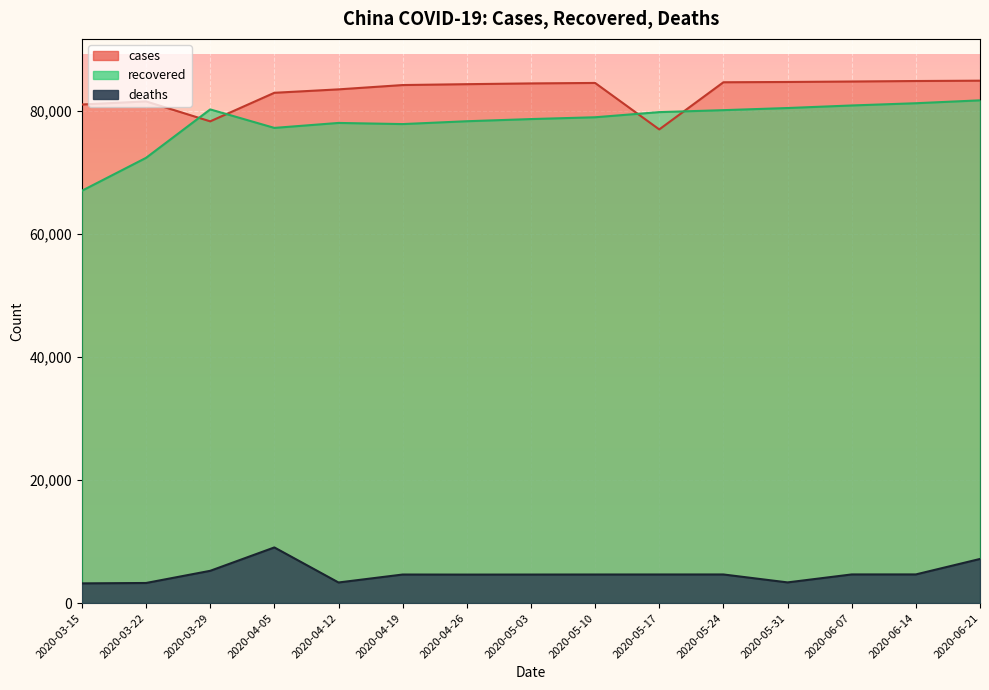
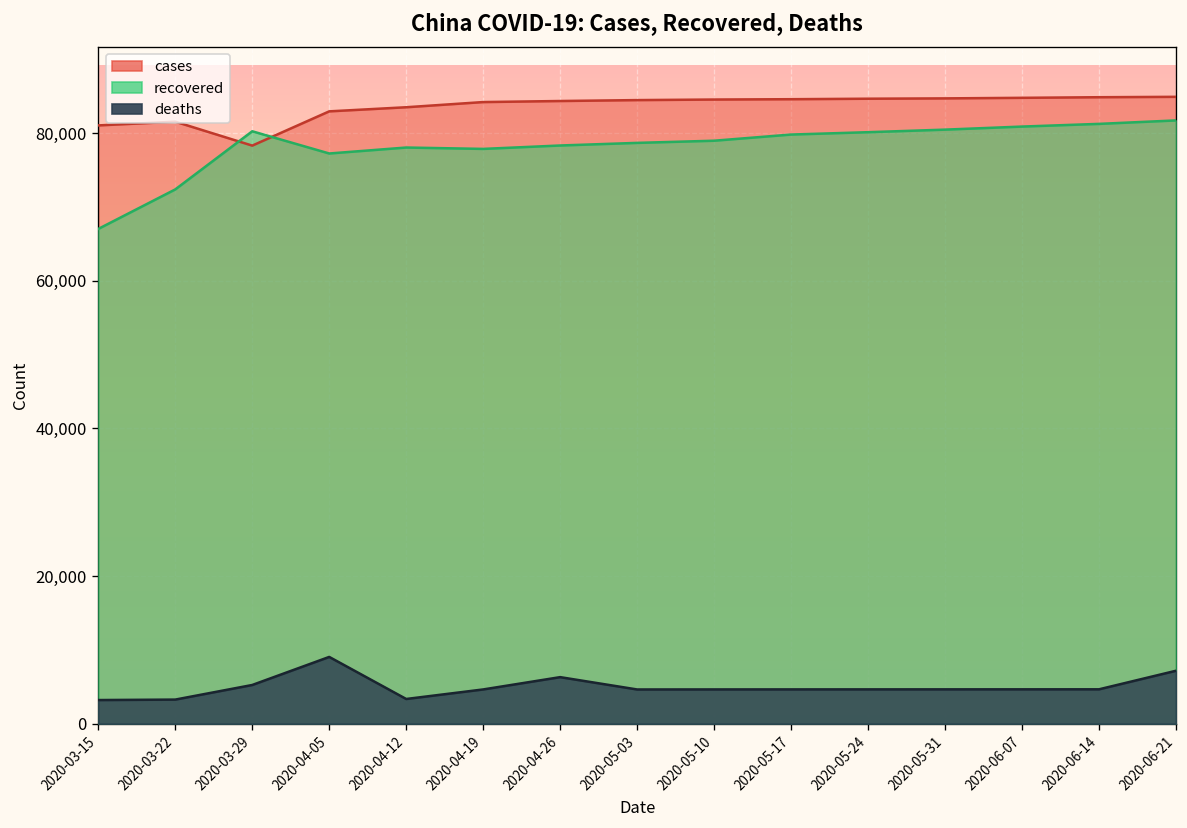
deaths, 2020-04-26: 5,000 -> 6,000
cases, 2020-05-17: 77,000 -> 85,000
deaths, 2020-05-31: 3,000 -> 5,000
